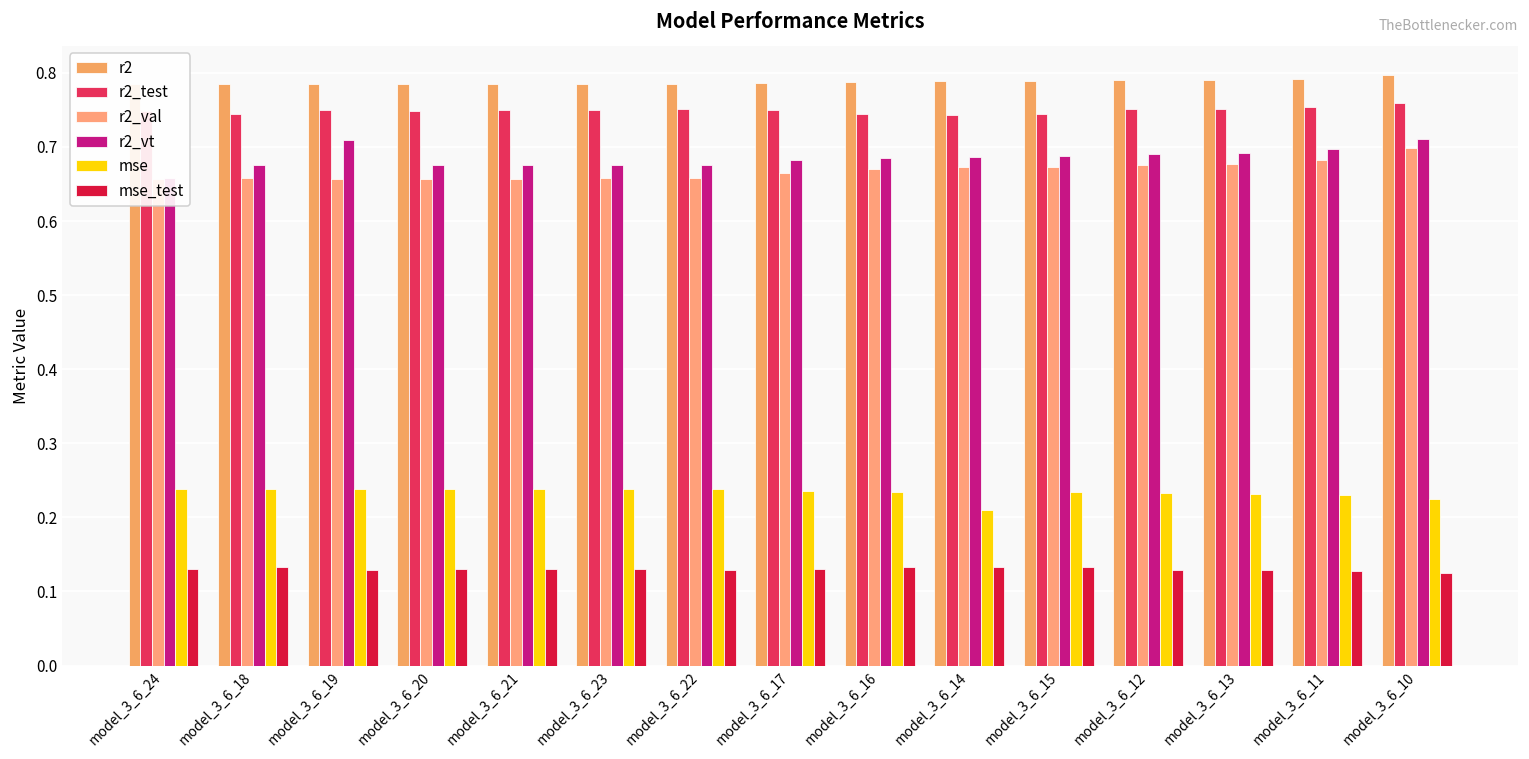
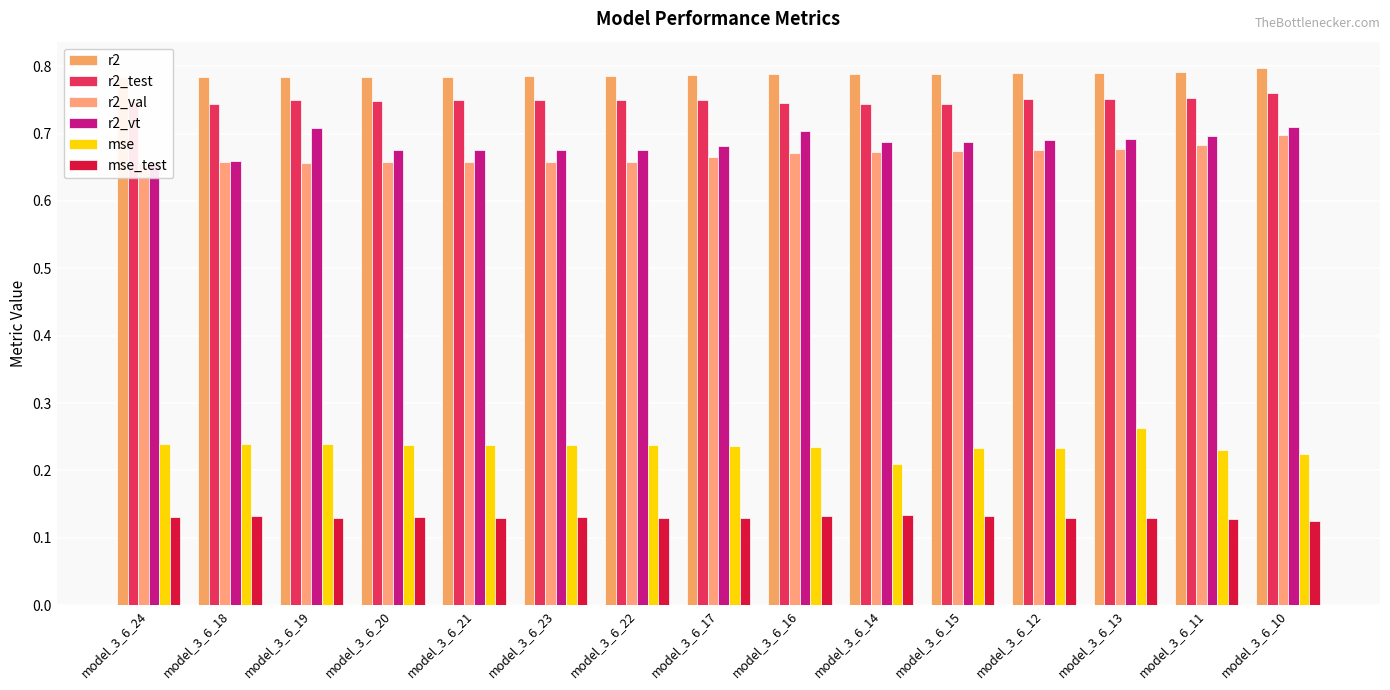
r2_vt, model_3_6_18: 0.68 -> 0.66
r2_vt, model_3_6_16: 0.69 -> 0.70
mse, model_3_6_13: 0.23 -> 0.26
